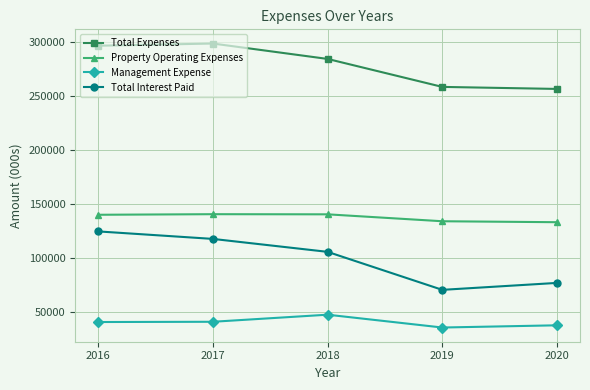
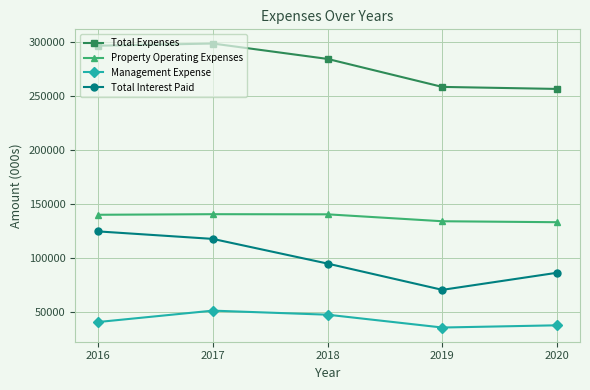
Management Expense, 2017: 41000 -> 51000
Total Interest Paid, 2018: 106000 -> 95000
Total Interest Paid, 2020: 77000 -> 86000
